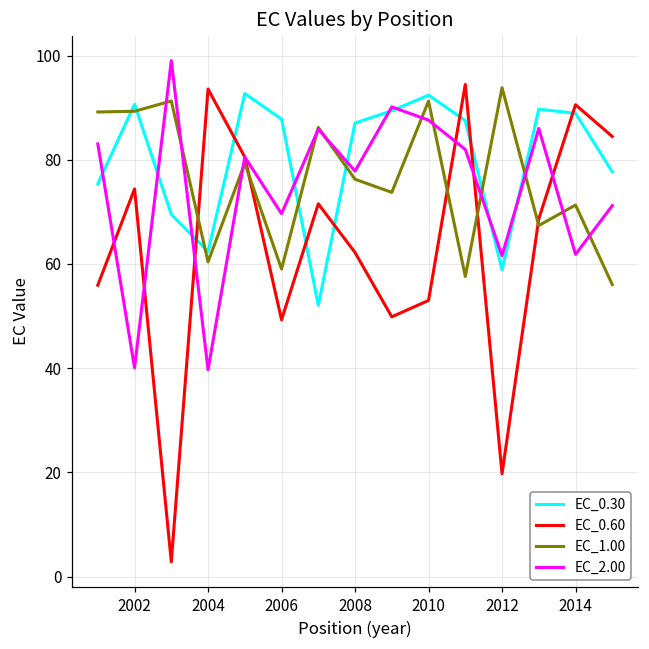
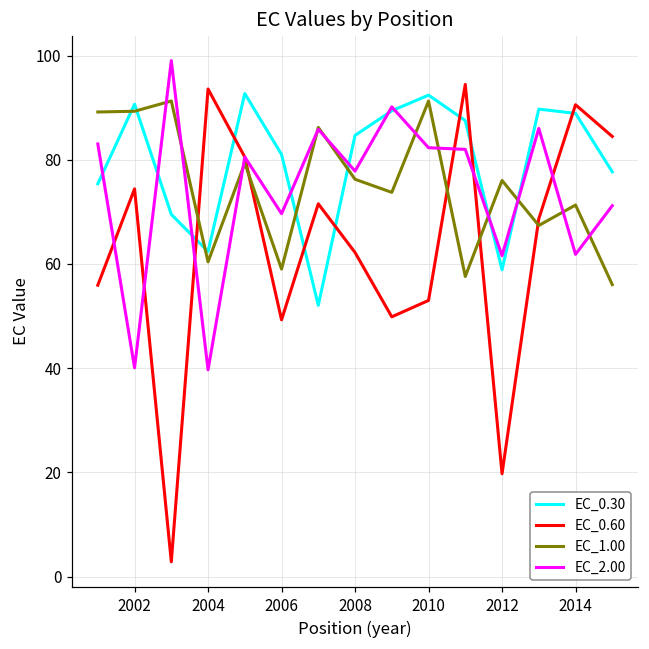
EC_0.30, 2006: 88 -> 81
EC_0.30, 2008: 87 -> 85
EC_2.00, 2010: 88 -> 82
EC_1.00, 2012: 94 -> 76
